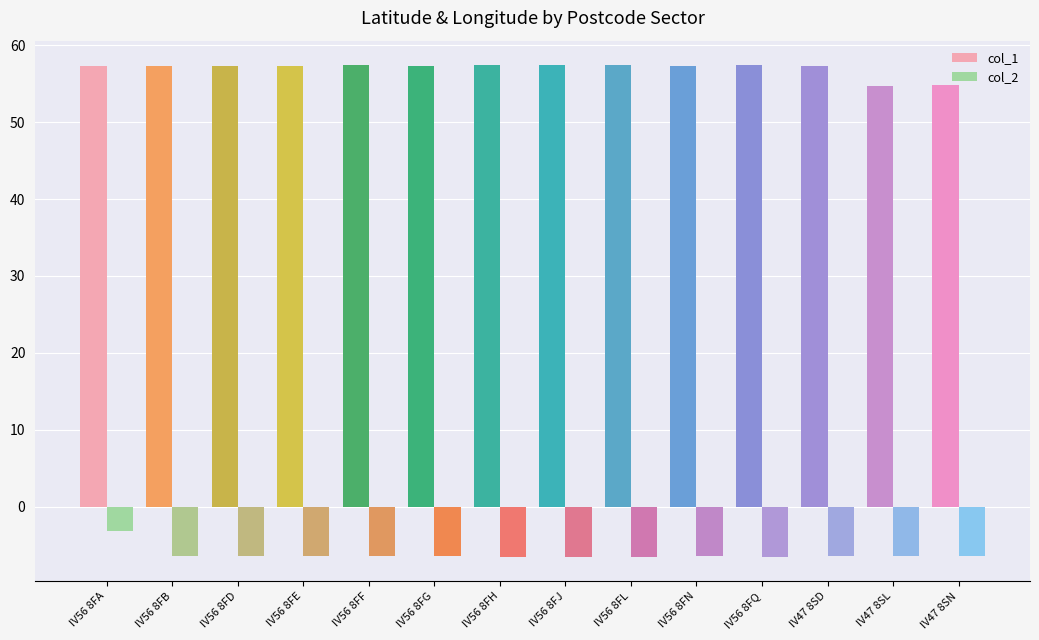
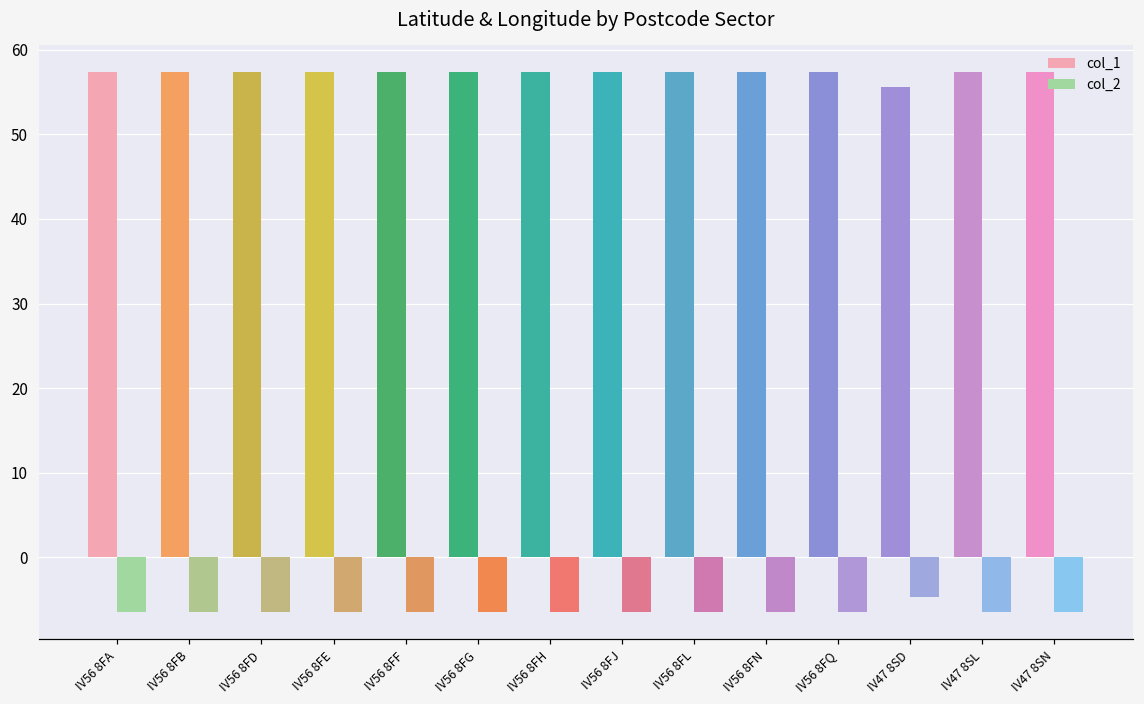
col_2, IV56 8FA: -3 -> -6
col_1, IV47 8SD: 57 -> 56
col_2, IV47 8SD: -6 -> -5
col_1, IV47 8SL: 55 -> 57
col_1, IV47 8SN: 55 -> 57
